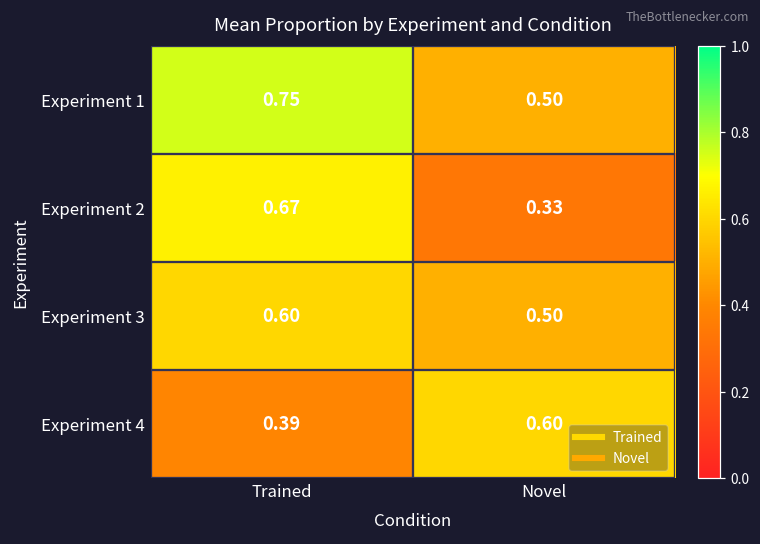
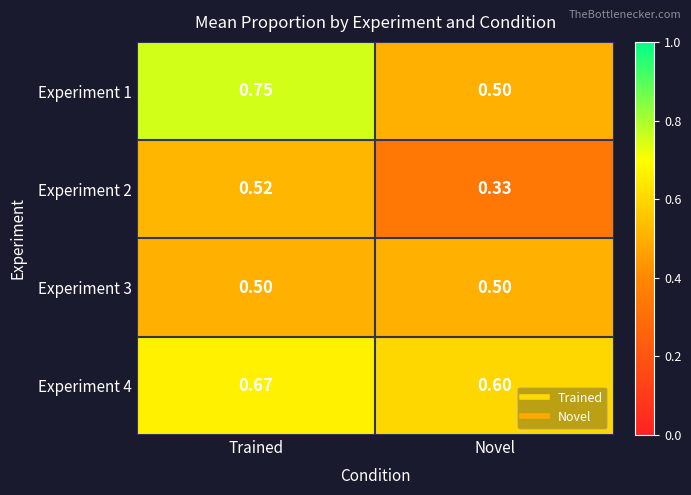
Experiment 2, Trained: 0.67 -> 0.52
Experiment 3, Trained: 0.60 -> 0.50
Experiment 4, Trained: 0.39 -> 0.67
